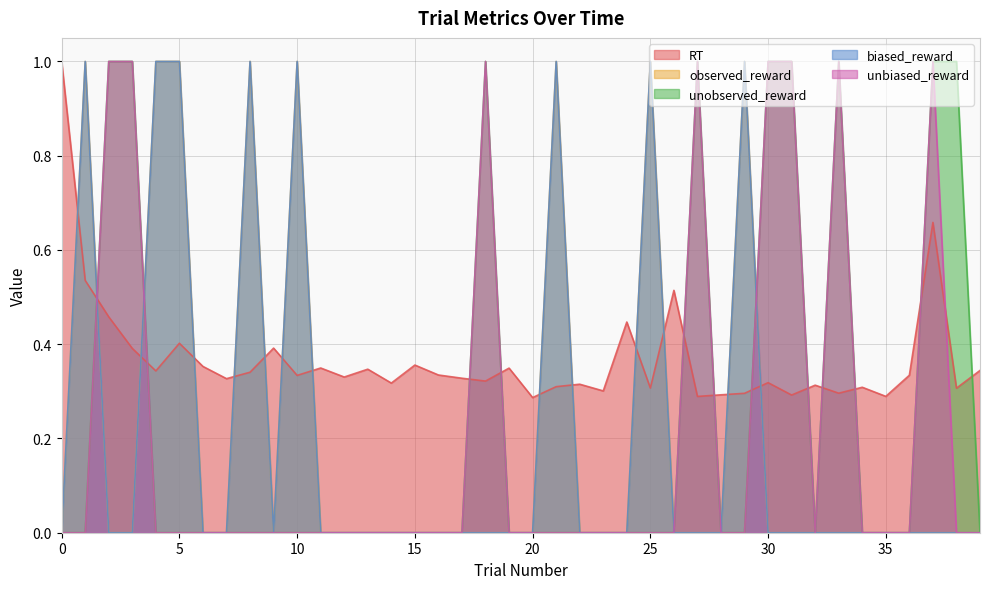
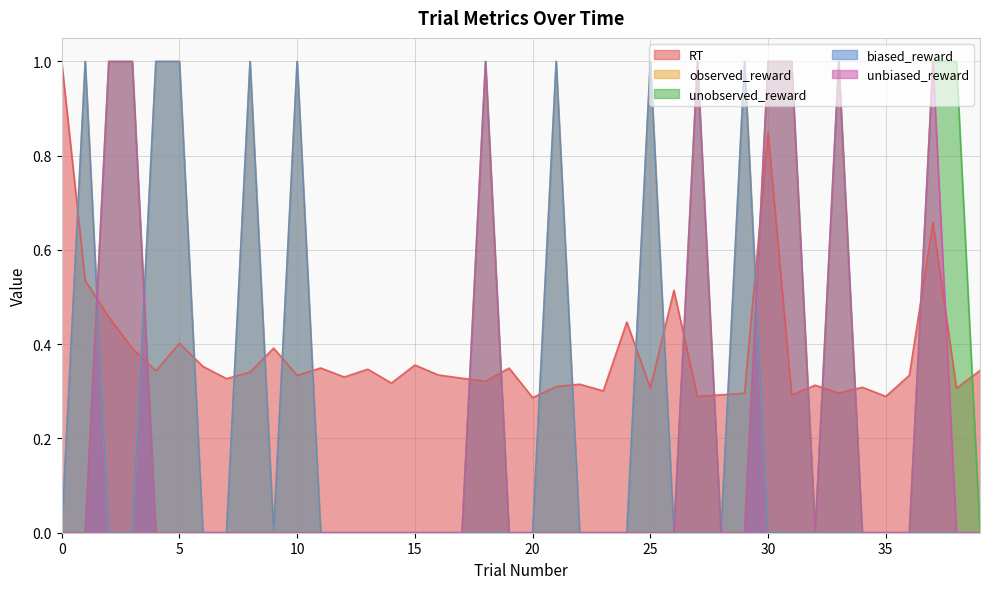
RT, 30: 0.32 -> 0.85
